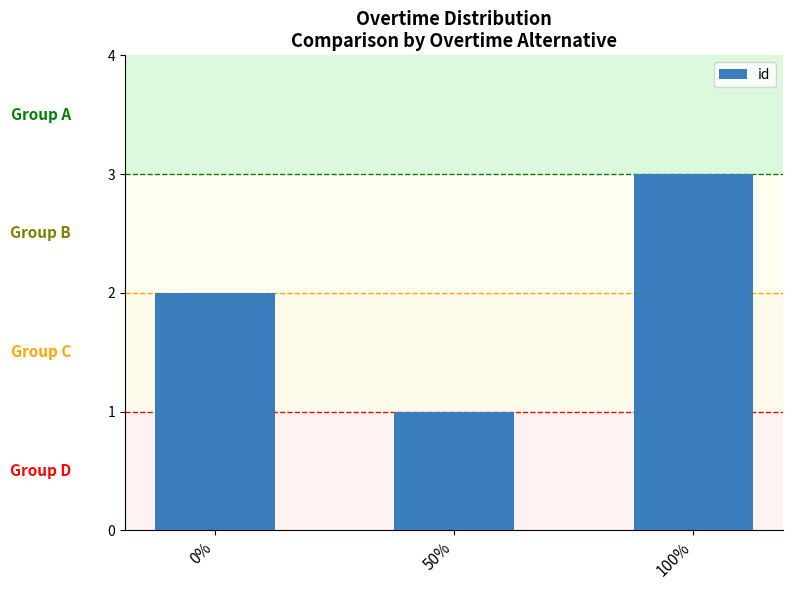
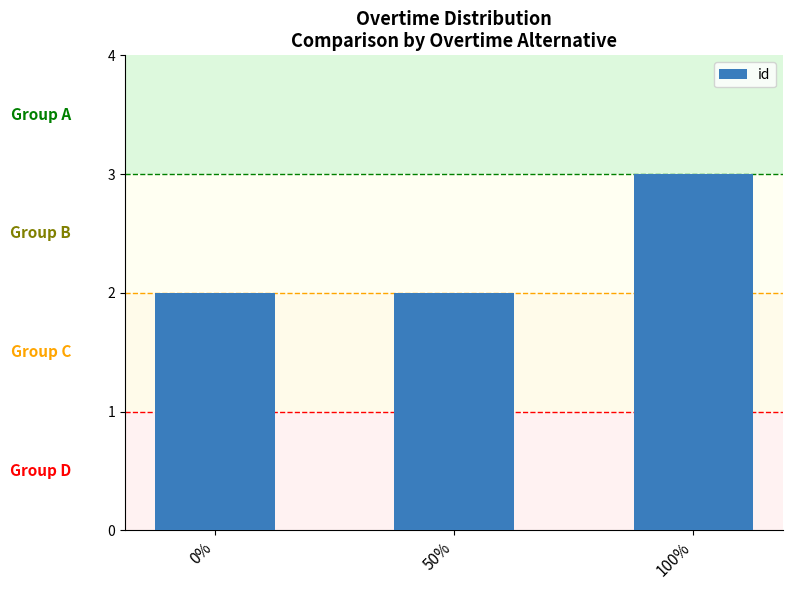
50%: 1 -> 2
